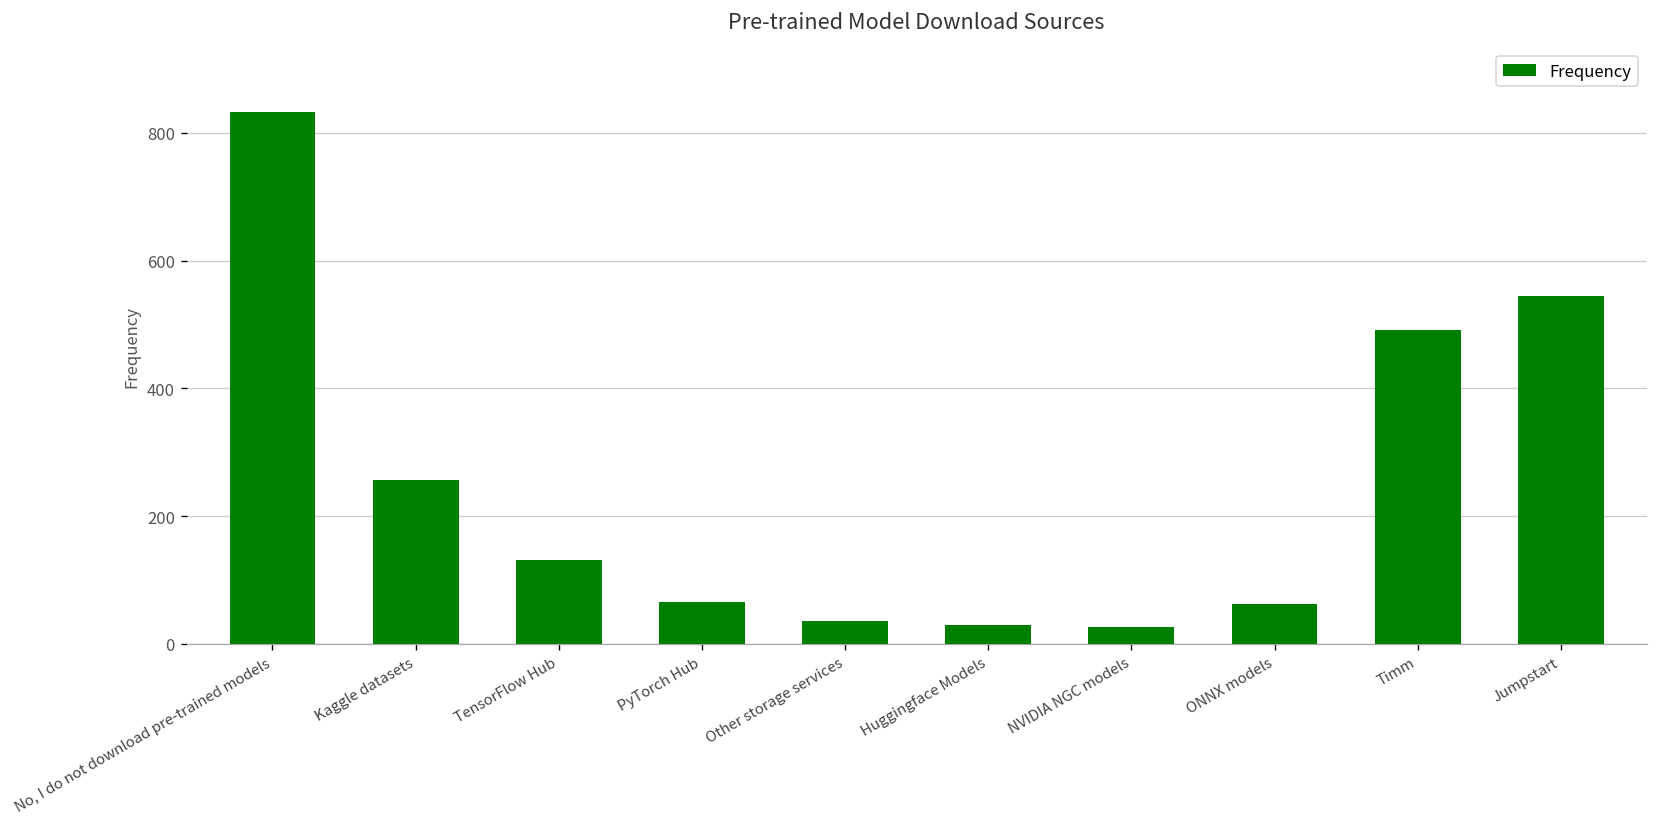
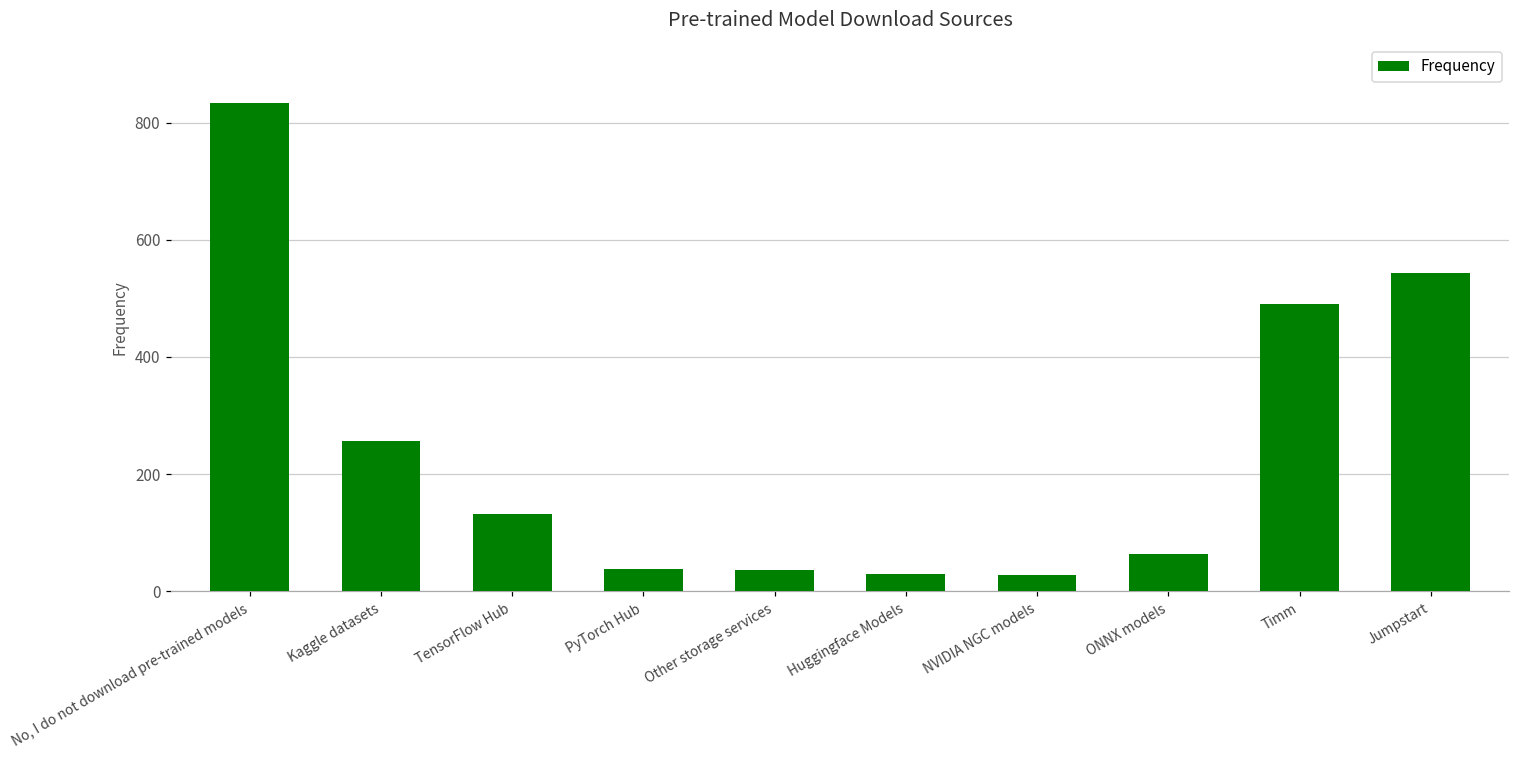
PyTorch Hub: 70 -> 40
